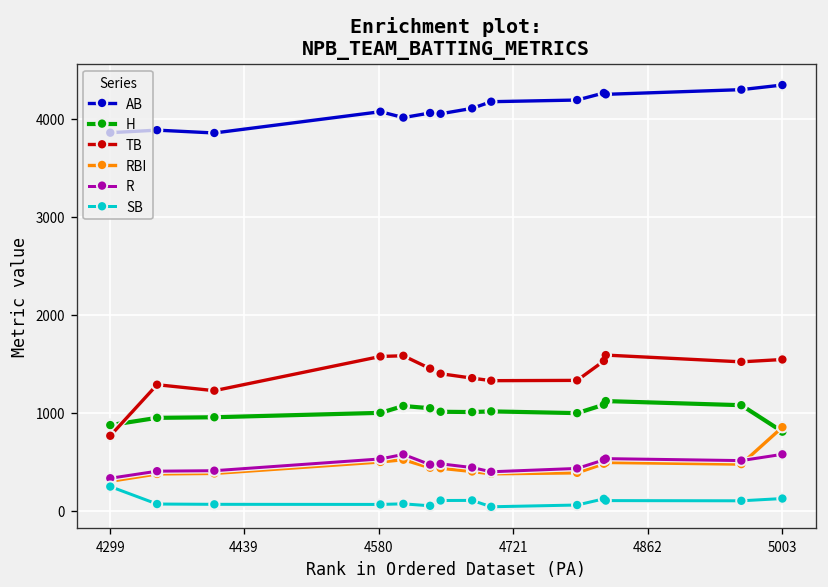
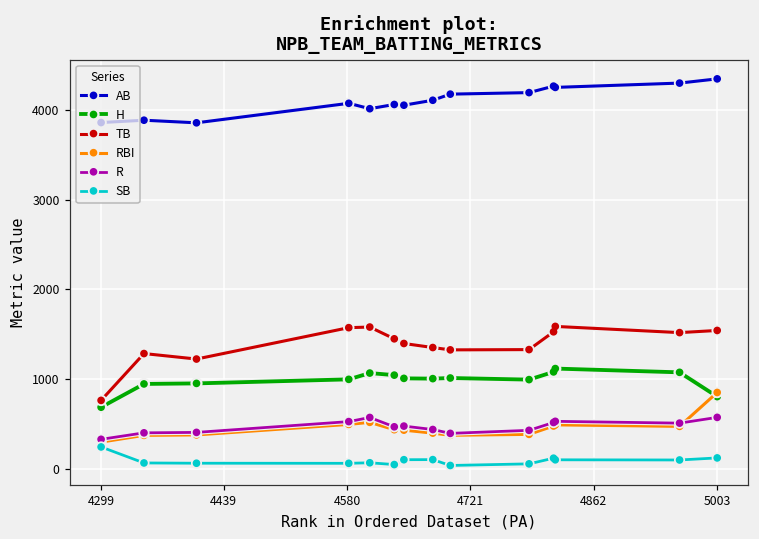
H, 4299: 900 -> 700
